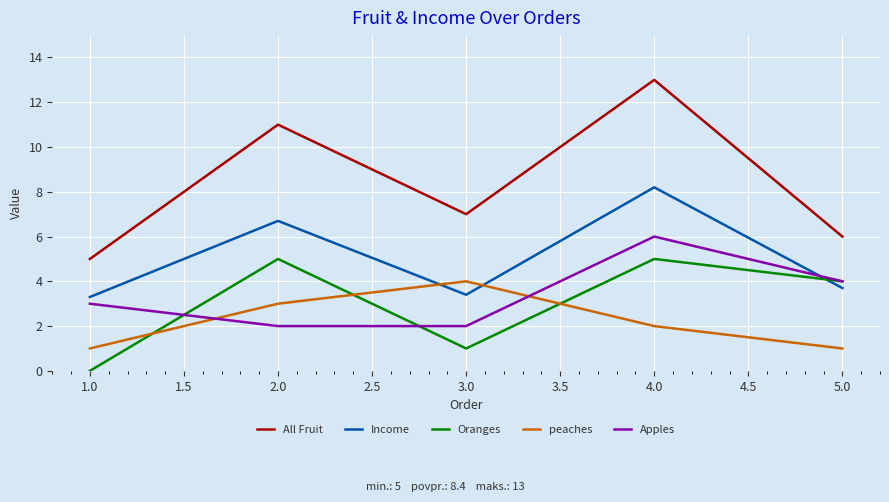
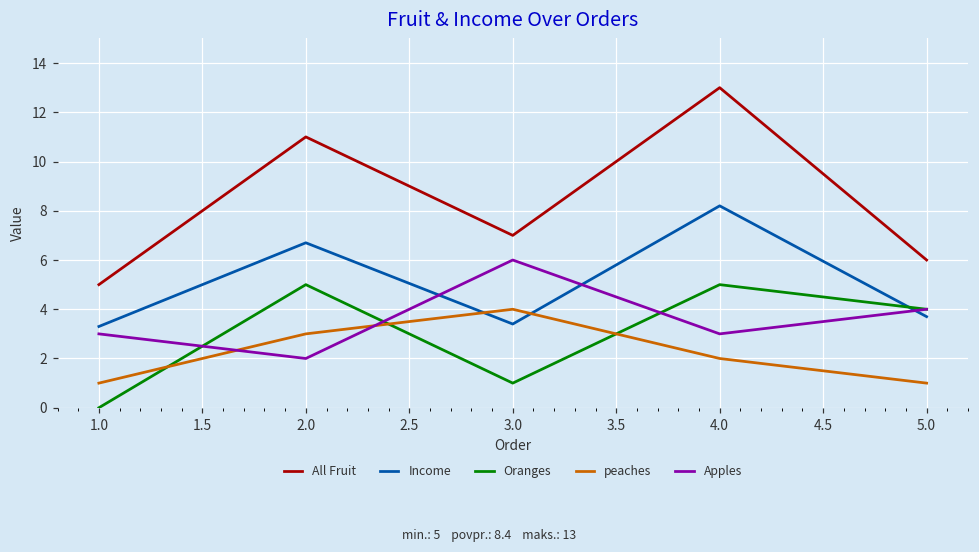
Apples, 3.0: 2 -> 6
Apples, 4.0: 6 -> 3
